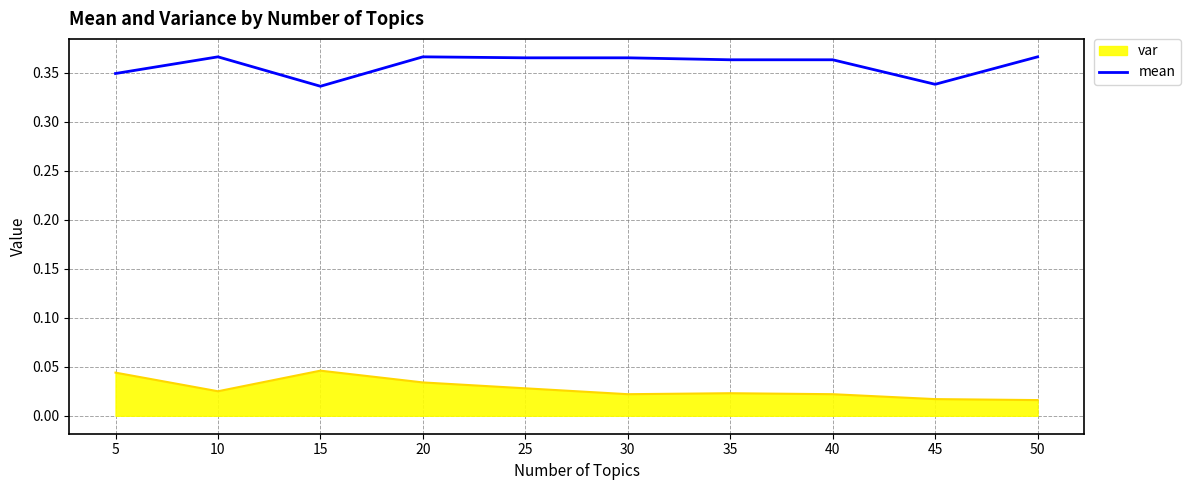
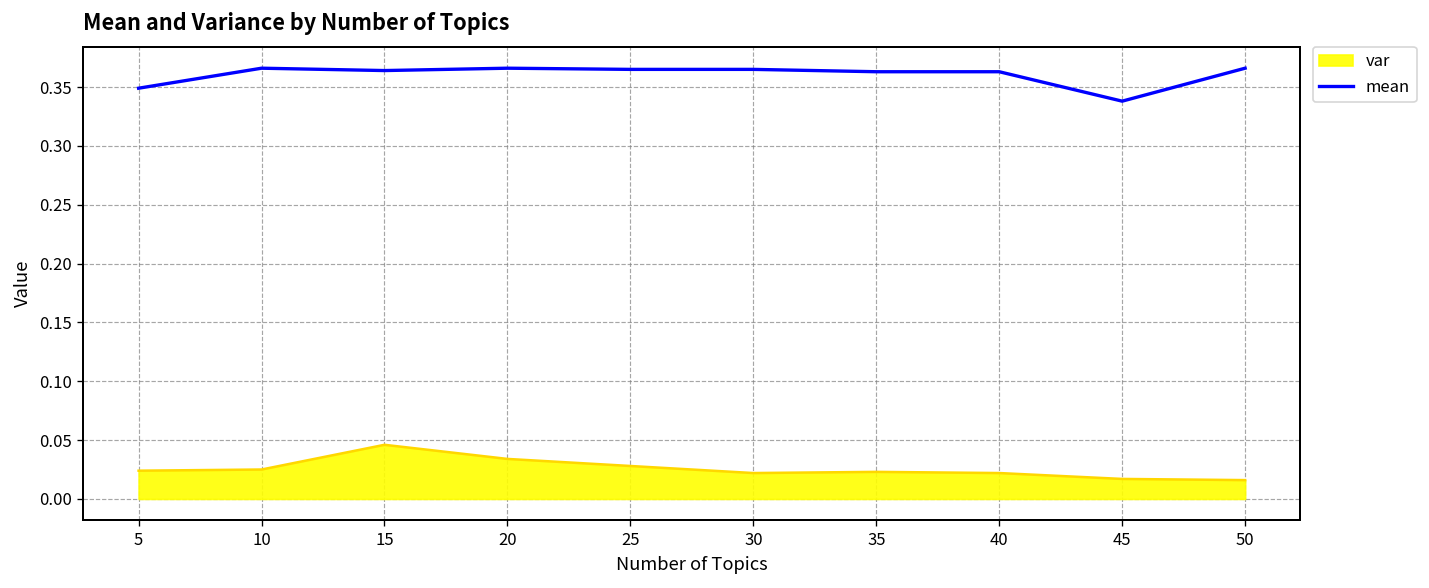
var, 5: 0.04 -> 0.02
mean, 15: 0.34 -> 0.36
